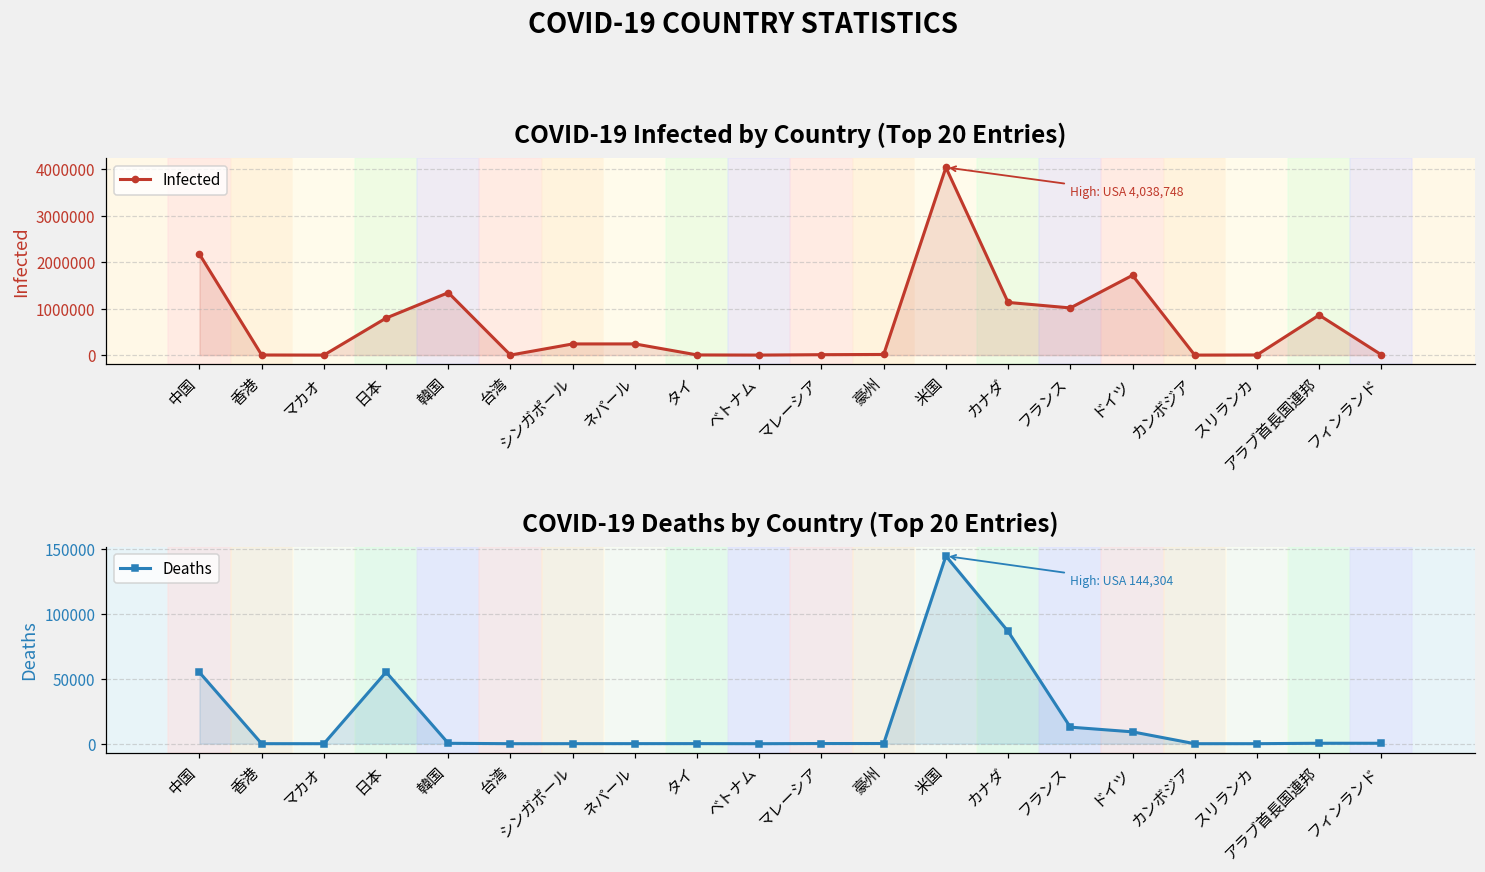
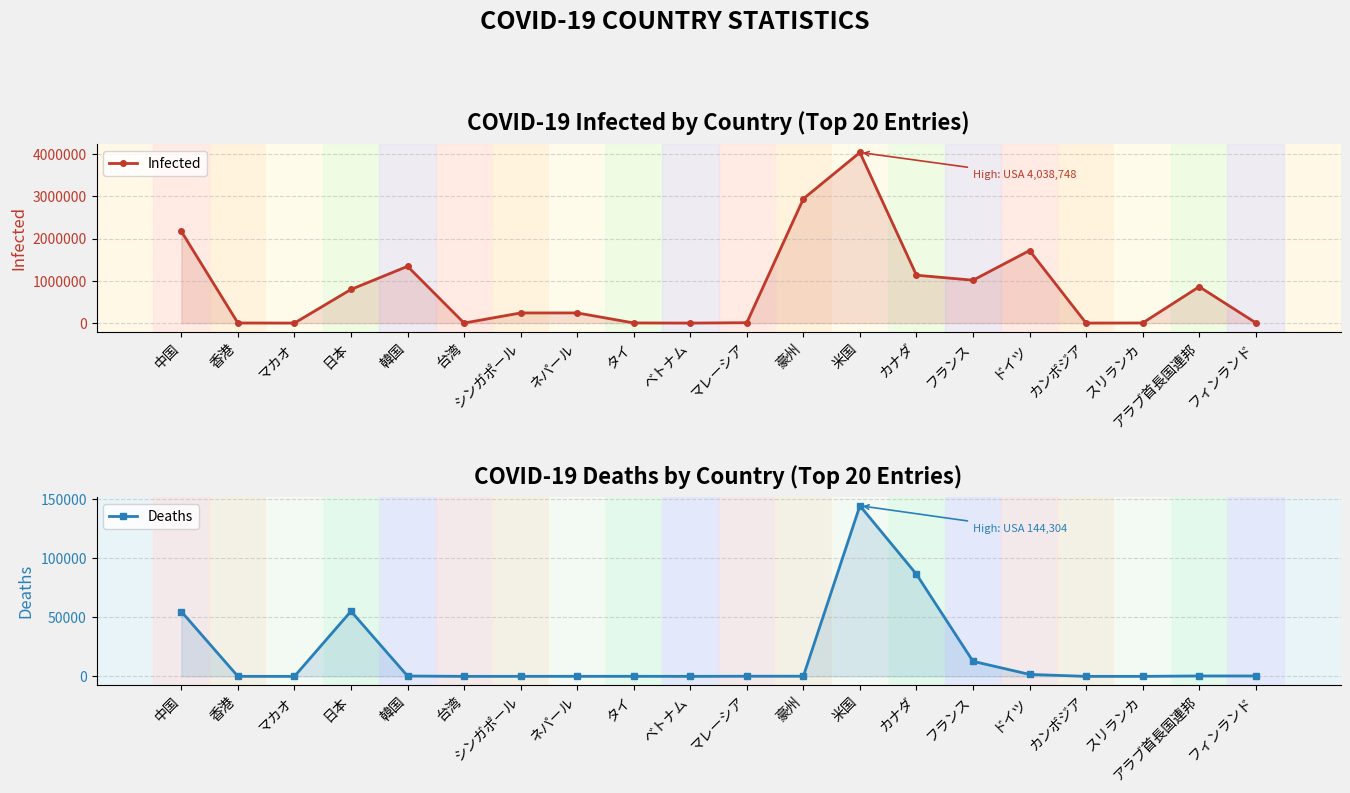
COVID-19 Infected by Country (Top 20 Entries), 豪州: 0 -> 2900000
COVID-19 Deaths by Country (Top 20 Entries), ドイツ: 9000 -> 2000
